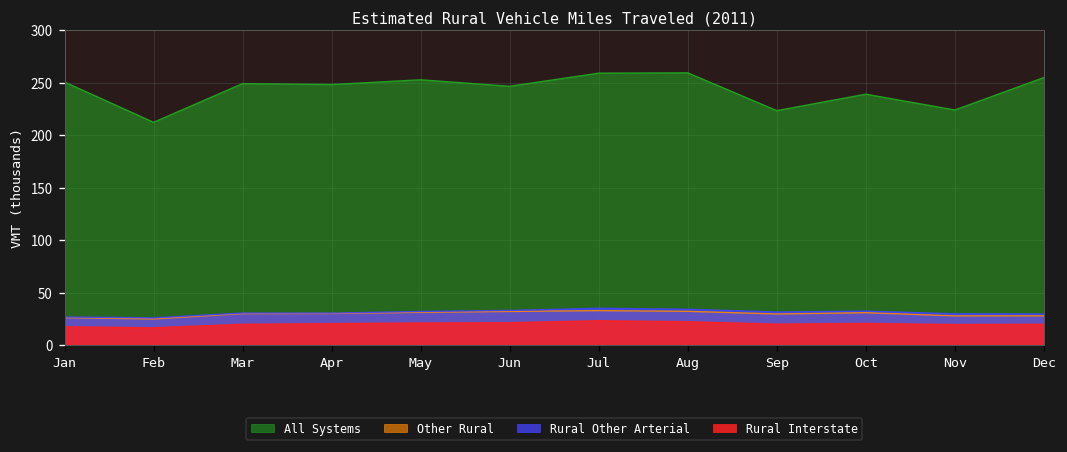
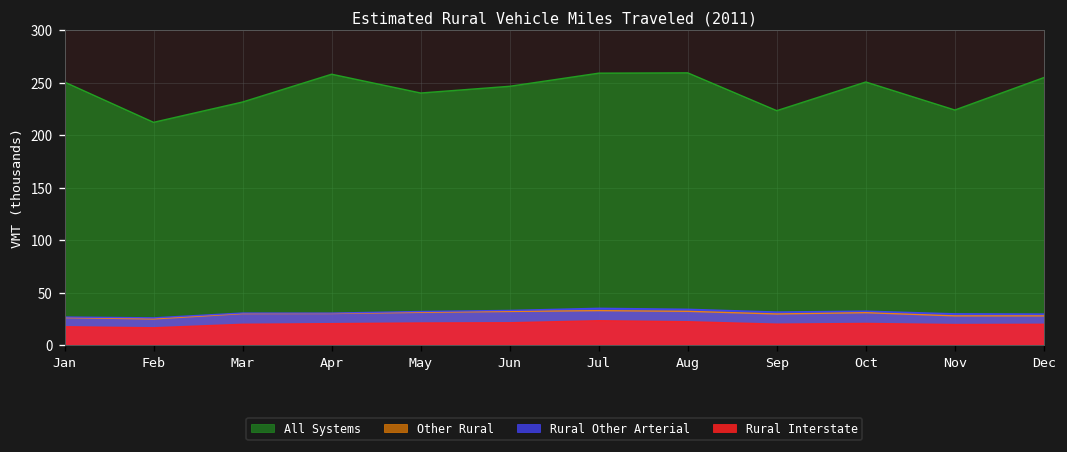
All Systems, Mar: 250 -> 230
All Systems, Apr: 250 -> 260
All Systems, May: 250 -> 240
All Systems, Oct: 240 -> 250
